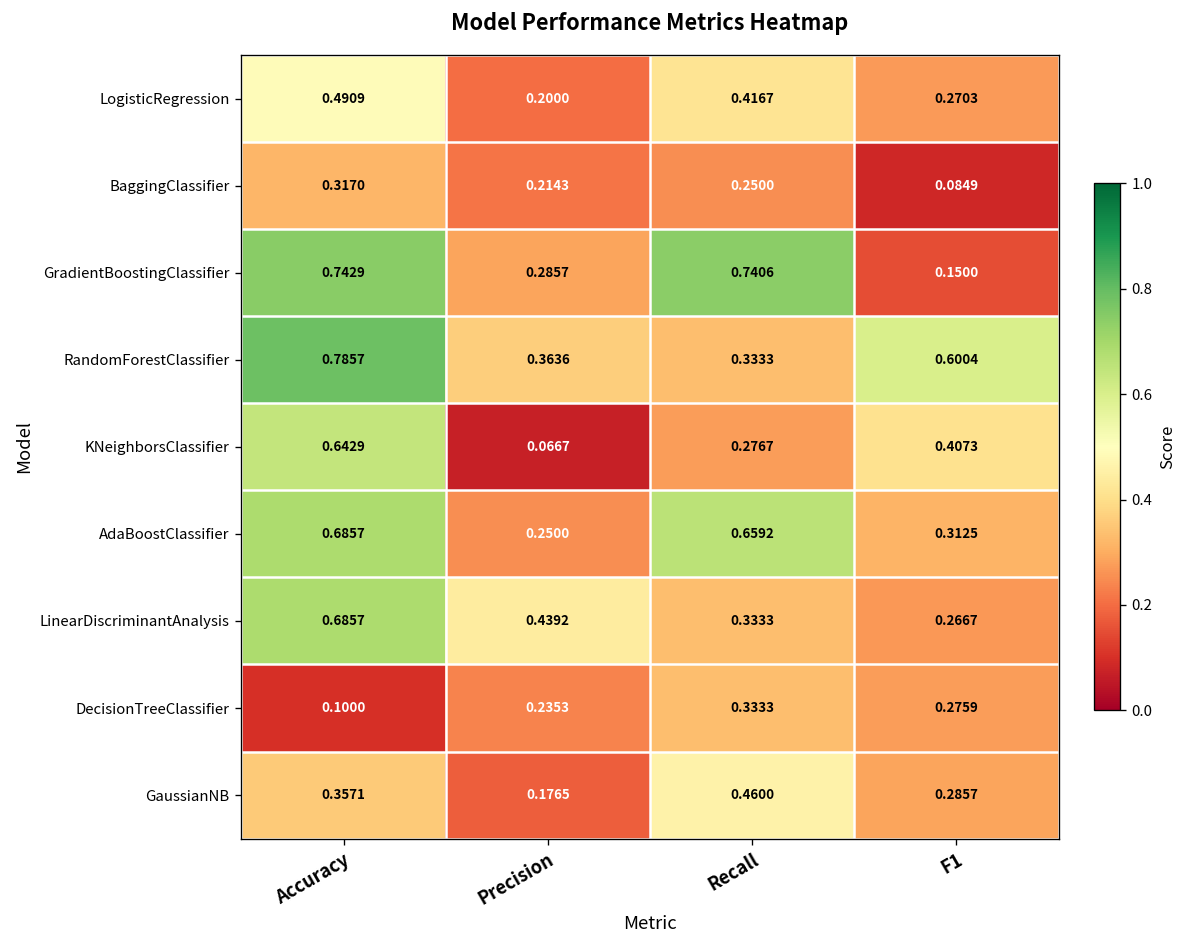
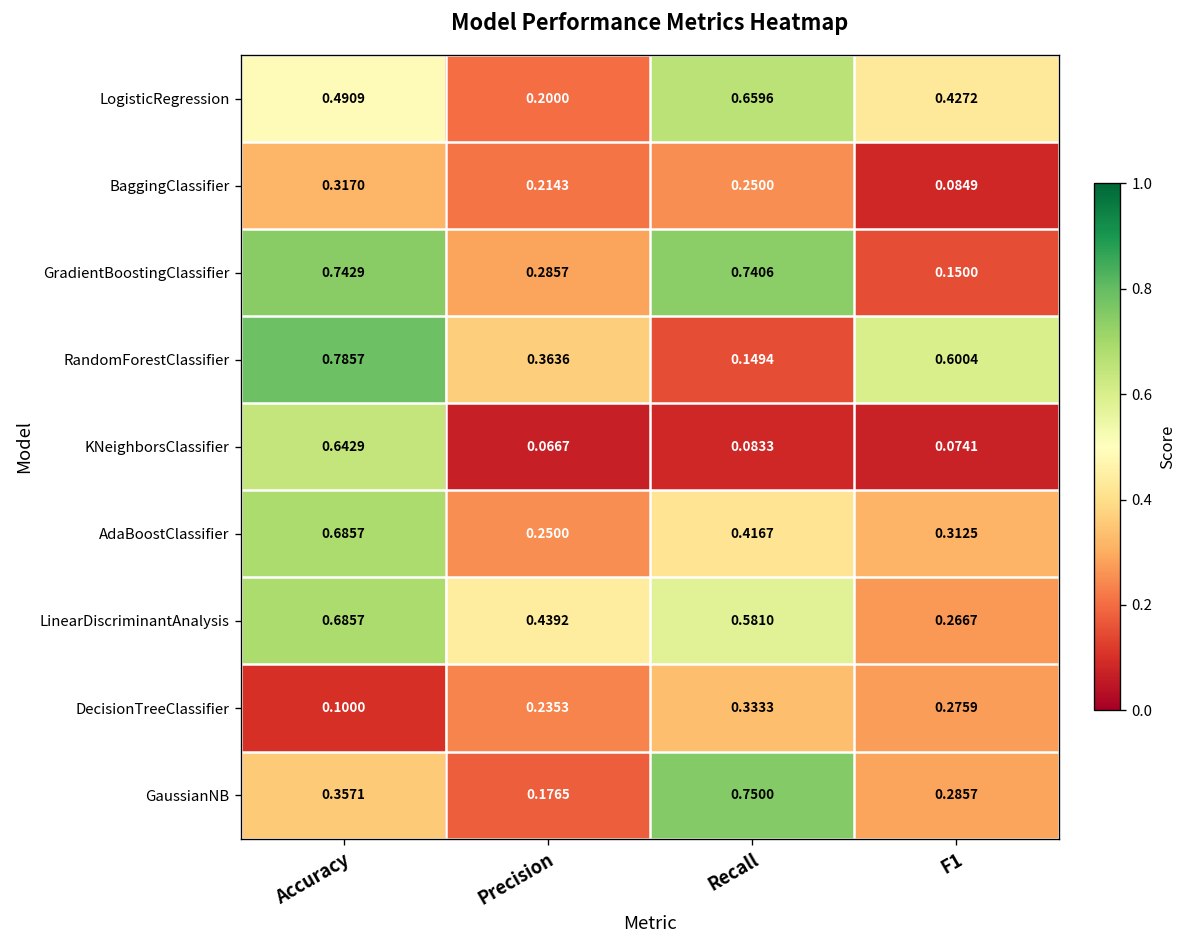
LogisticRegression, Recall: 0.4167 -> 0.6596
LogisticRegression, F1: 0.2703 -> 0.4272
RandomForestClassifier, Recall: 0.3333 -> 0.1494
KNeighborsClassifier, Recall: 0.2767 -> 0.0833
KNeighborsClassifier, F1: 0.4073 -> 0.0741
AdaBoostClassifier, Recall: 0.6592 -> 0.4167
LinearDiscriminantAnalysis, Recall: 0.3333 -> 0.5810
GaussianNB, Recall: 0.4600 -> 0.7500
